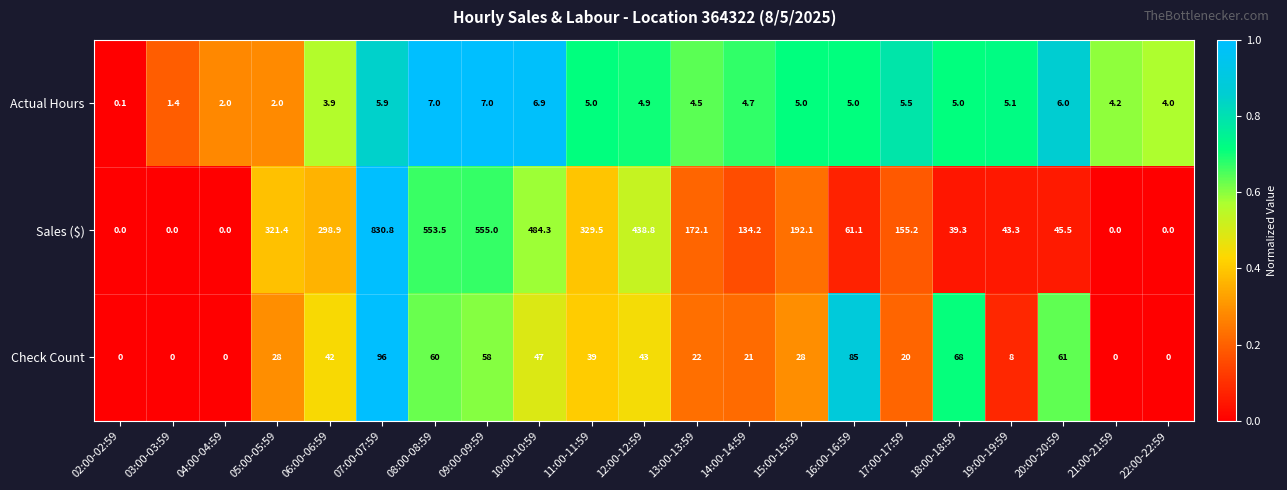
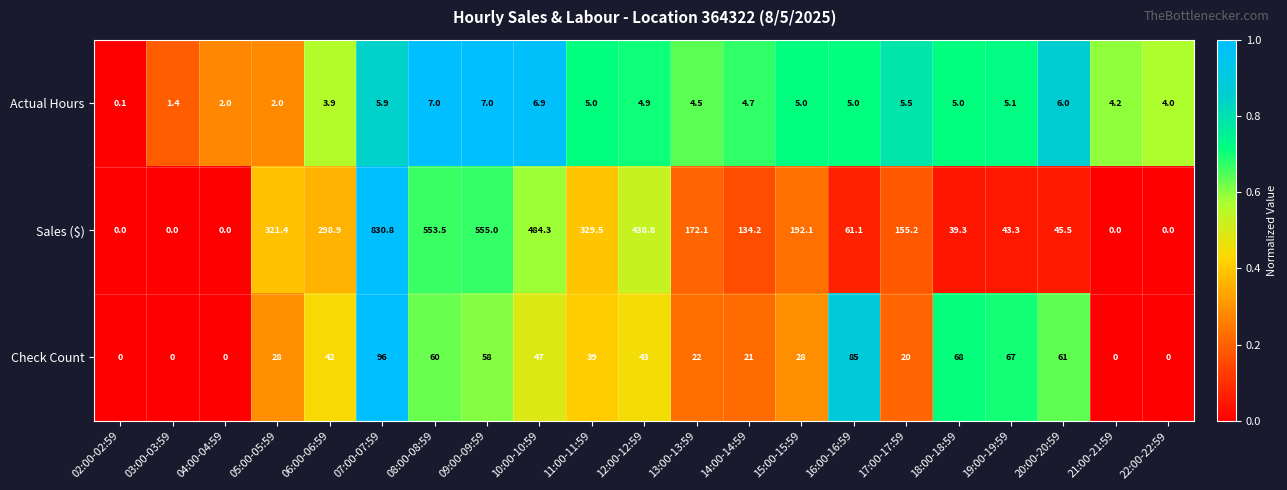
Check Count, 19:00-19:59: 8 -> 67
